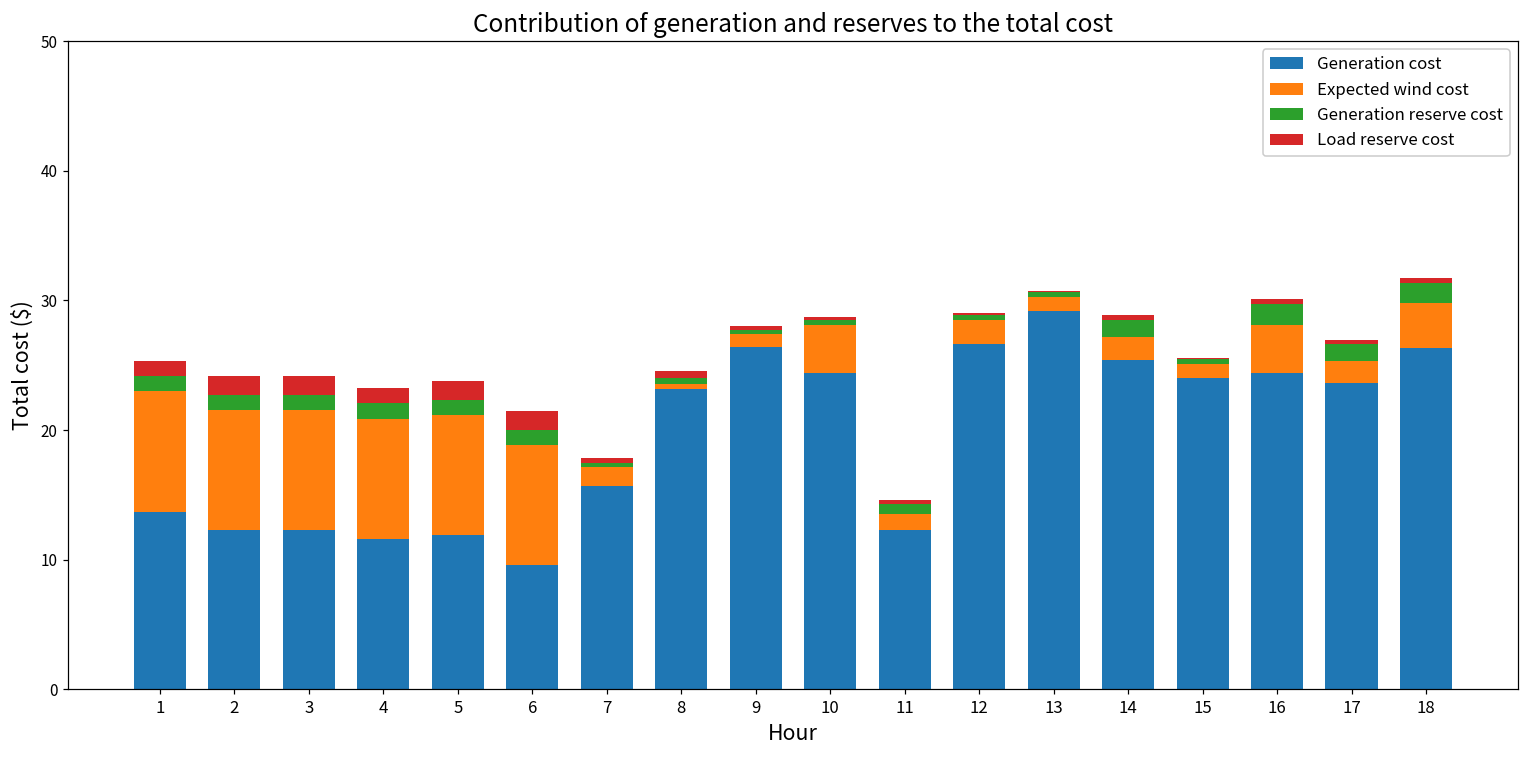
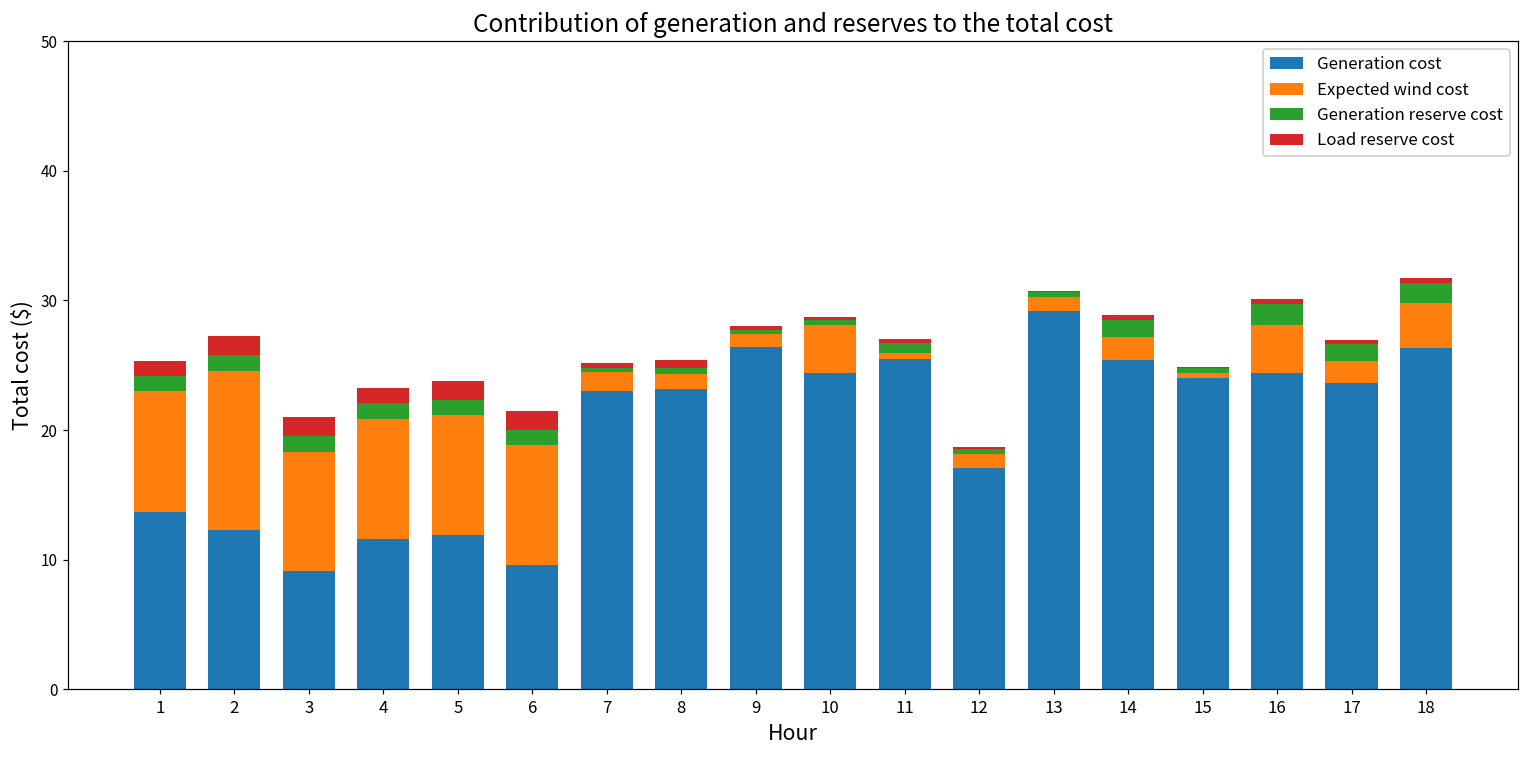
Expected wind cost, 2: 9.2 -> 12.3
Generation cost, 3: 12.3 -> 9.1
Generation cost, 7: 15.7 -> 23.0
Expected wind cost, 8: 0.4 -> 1.2
Generation cost, 11: 12.3 -> 25.5
Expected wind cost, 11: 1.3 -> 0.5
Generation cost, 12: 26.6 -> 17.1
Expected wind cost, 12: 1.9 -> 1.1
Expected wind cost, 15: 1.1 -> 0.4
